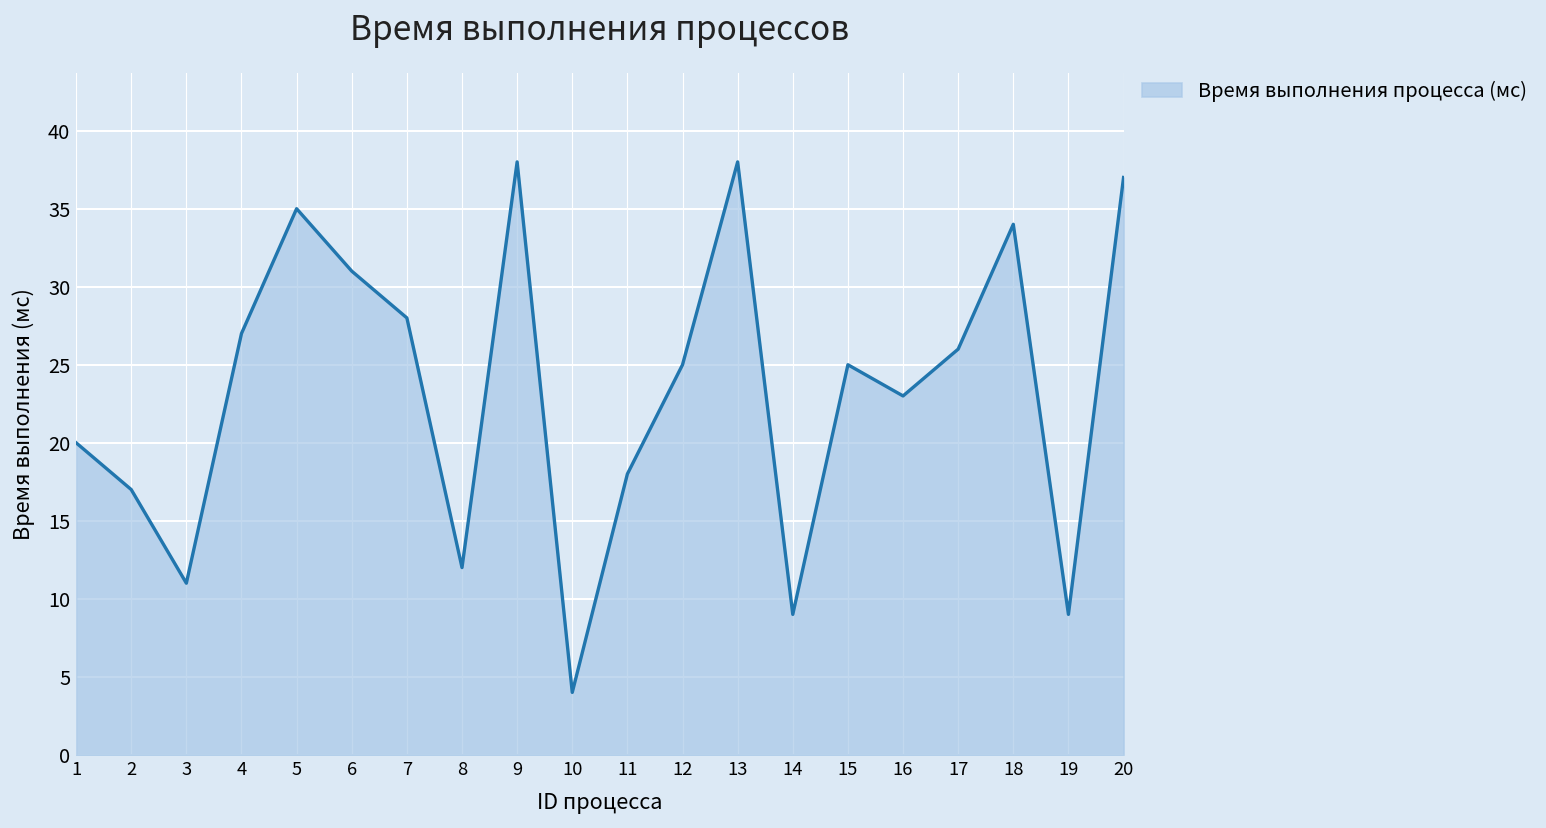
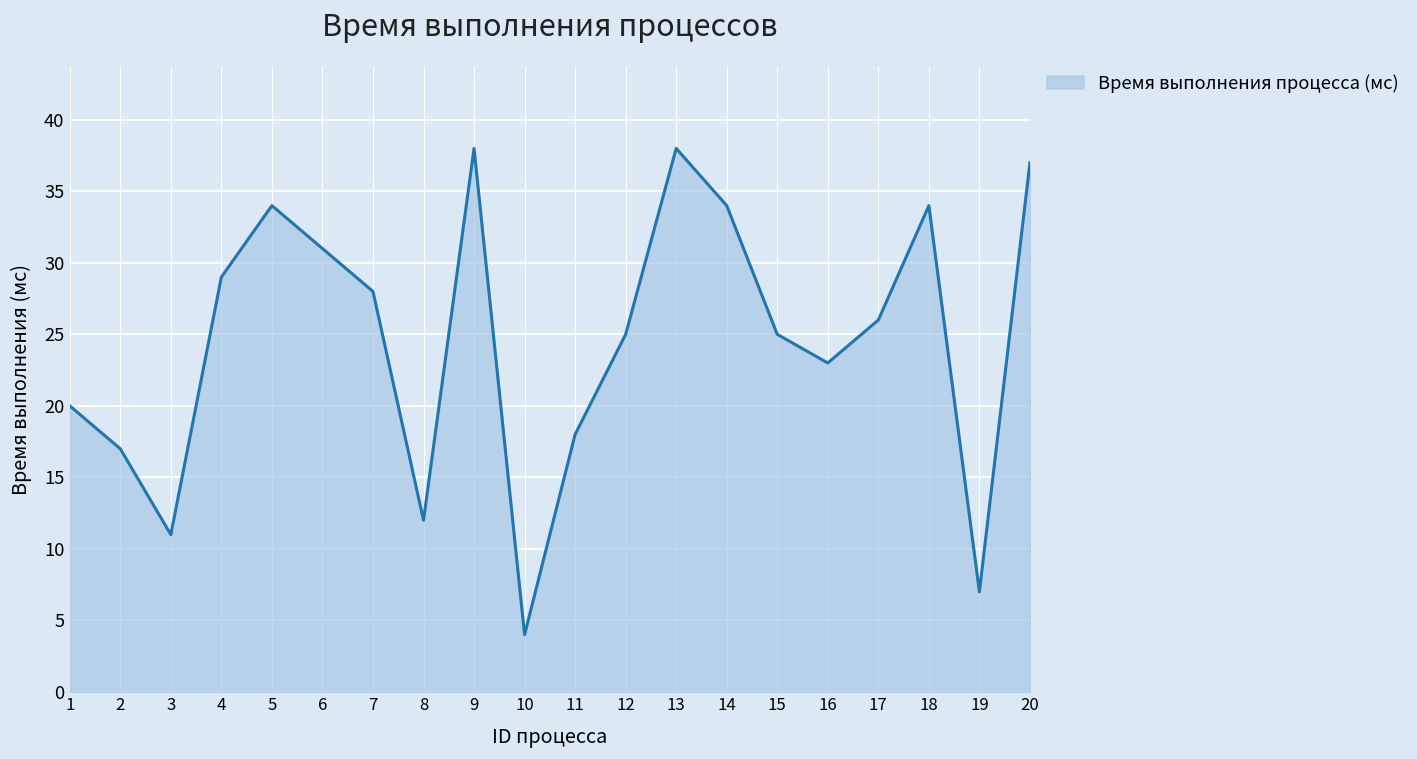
4: 27 -> 29
5: 35 -> 34
14: 9 -> 34
19: 9 -> 7
